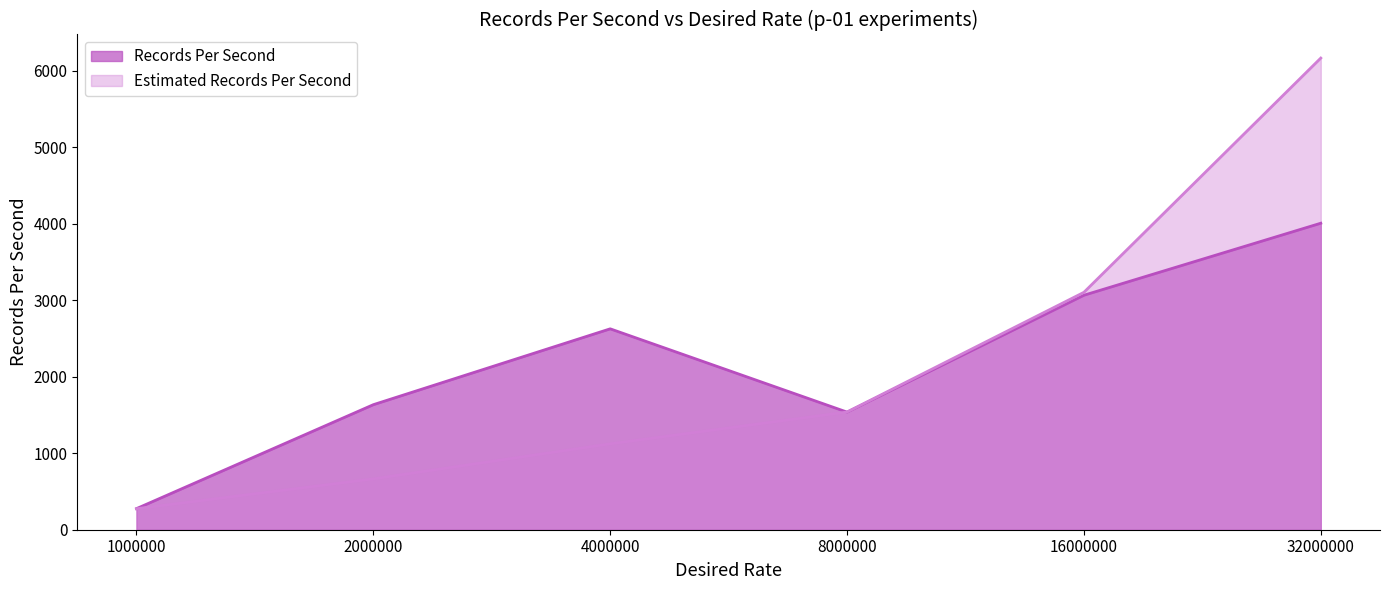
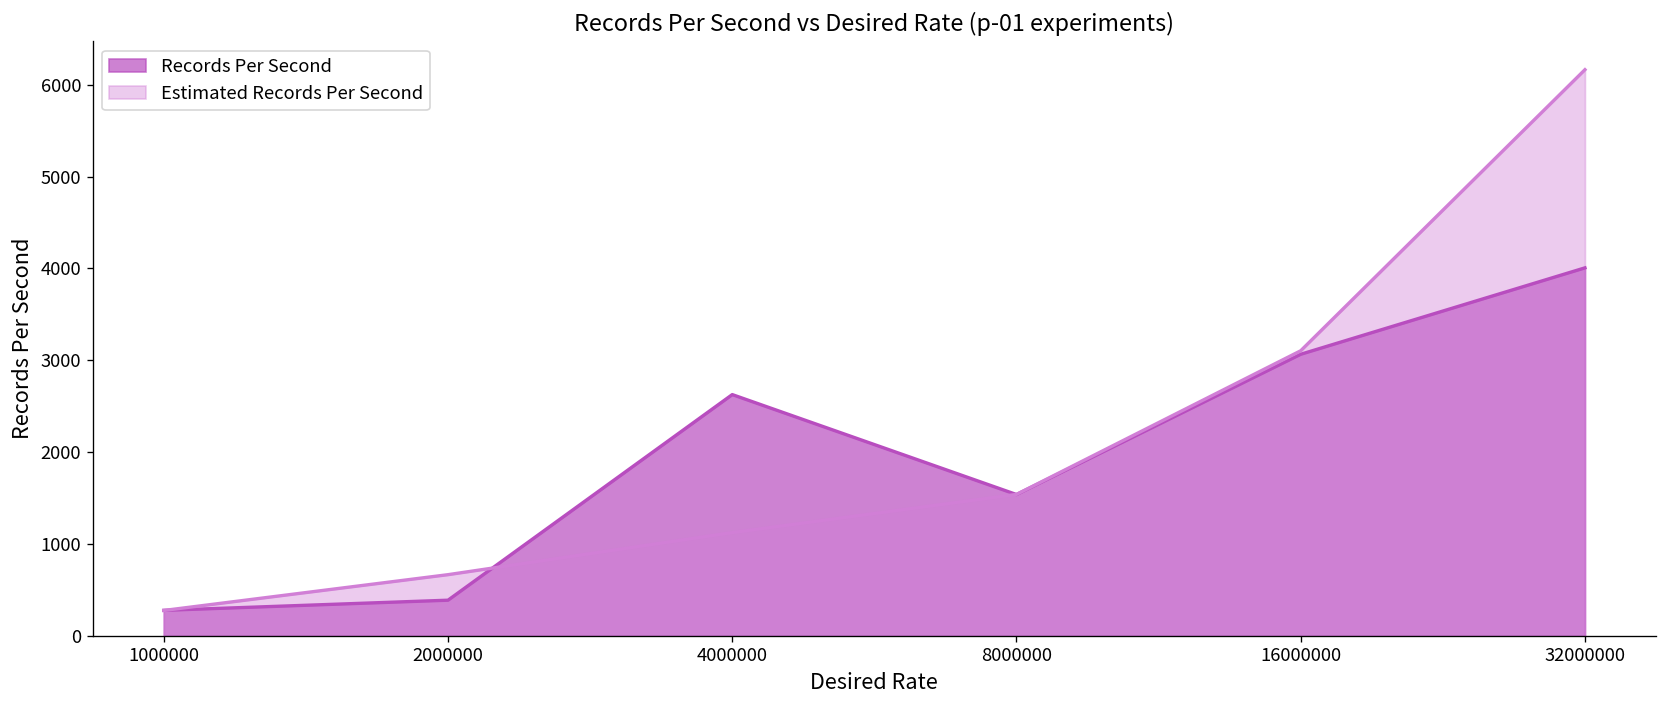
Records Per Second, 2000000: 1600 -> 400
